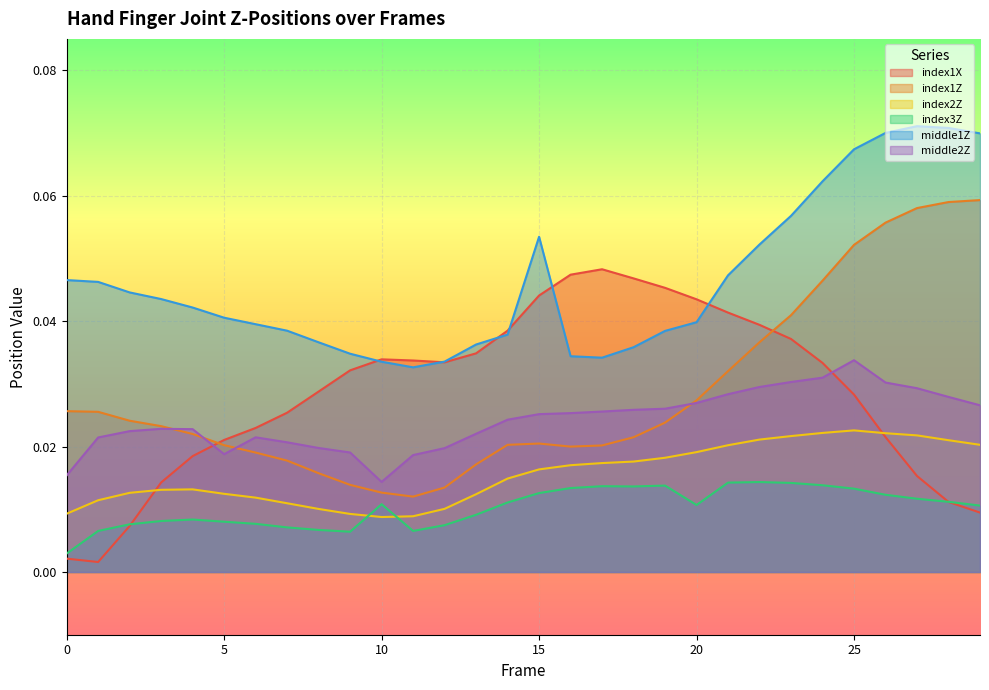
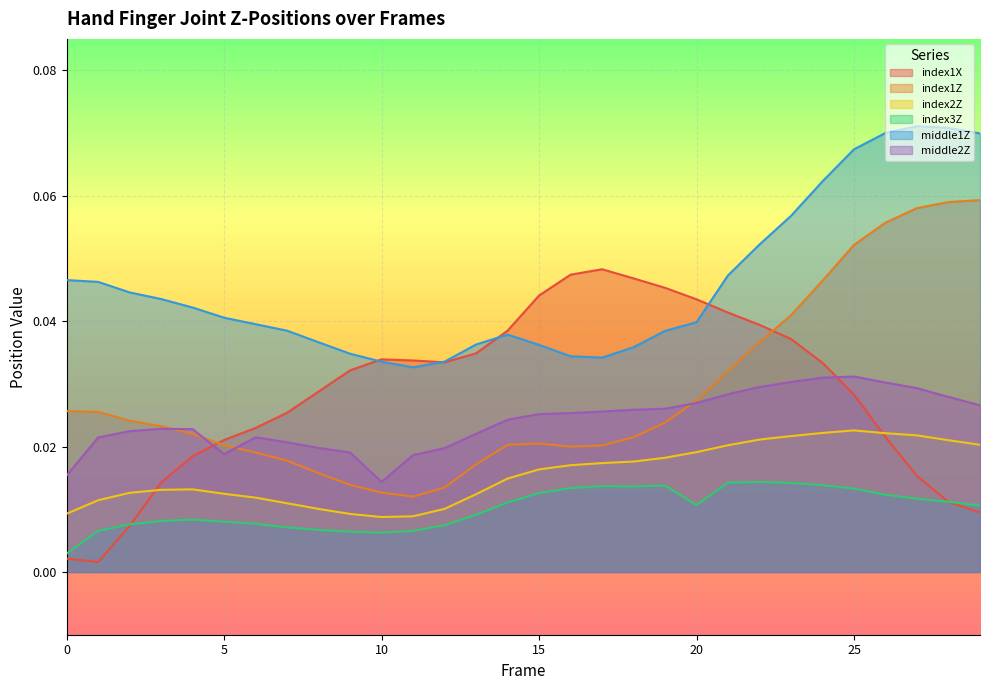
index3Z, 10: 0.011 -> 0.006
middle1Z, 15: 0.053 -> 0.036
middle2Z, 25: 0.034 -> 0.031
